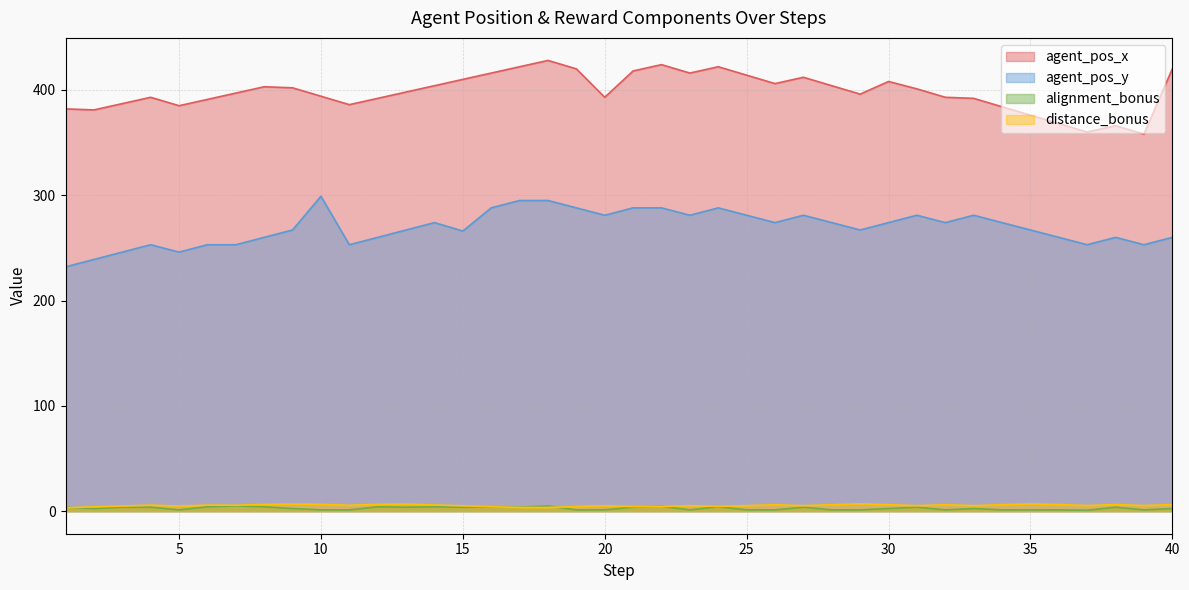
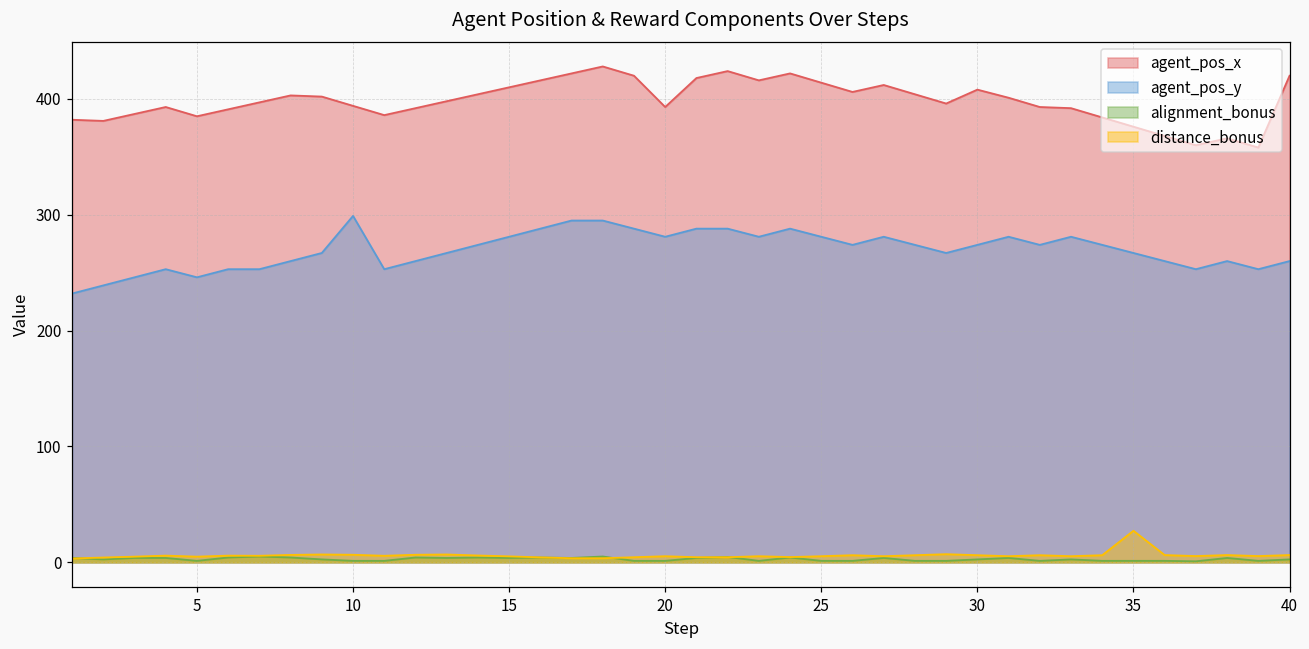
agent_pos_y, 15: 266 -> 281
distance_bonus, 35: 7 -> 27
